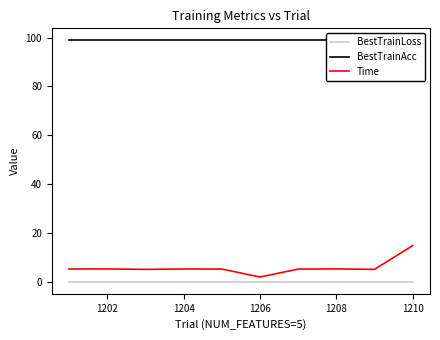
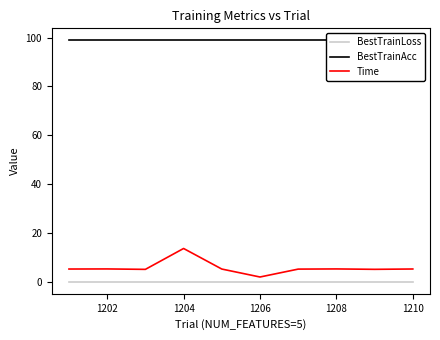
Time, 1204: 5 -> 14
Time, 1210: 15 -> 5
